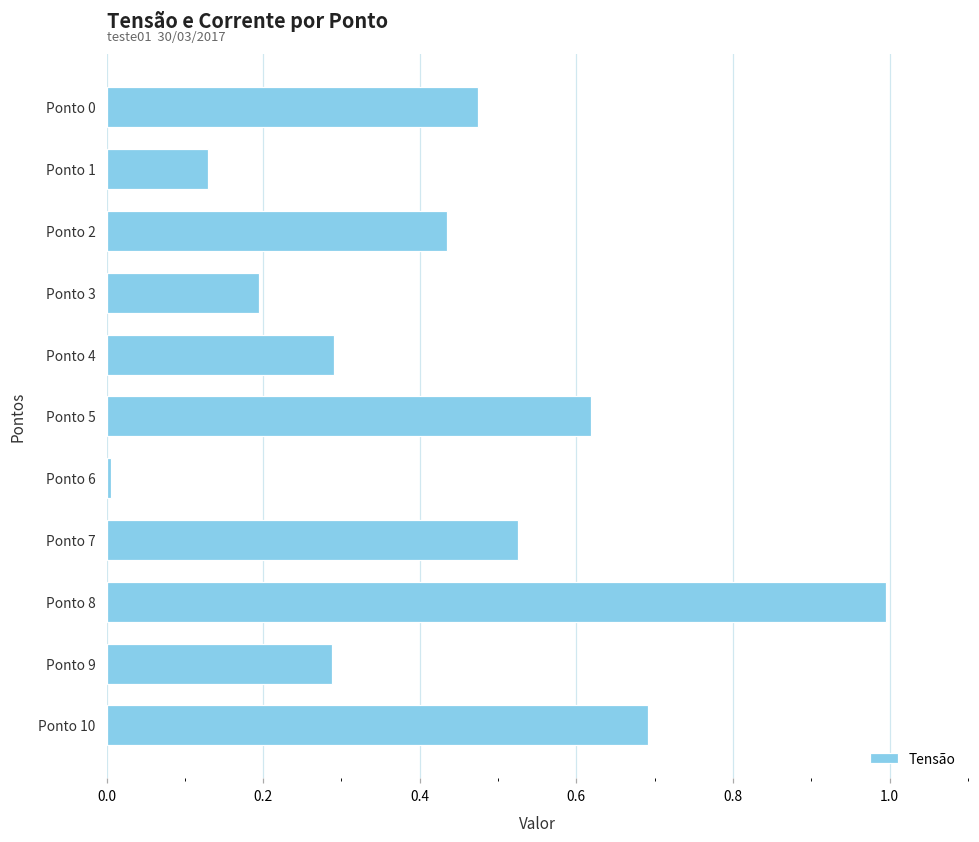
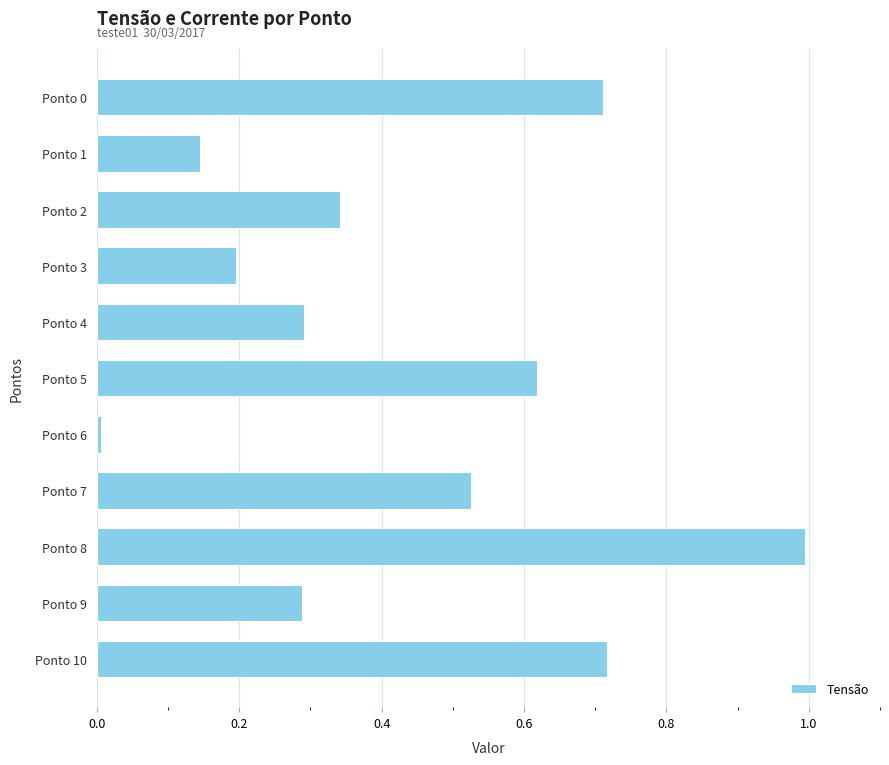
Ponto 0: 0.47 -> 0.71
Ponto 1: 0.13 -> 0.15
Ponto 2: 0.44 -> 0.34
Ponto 10: 0.69 -> 0.72
